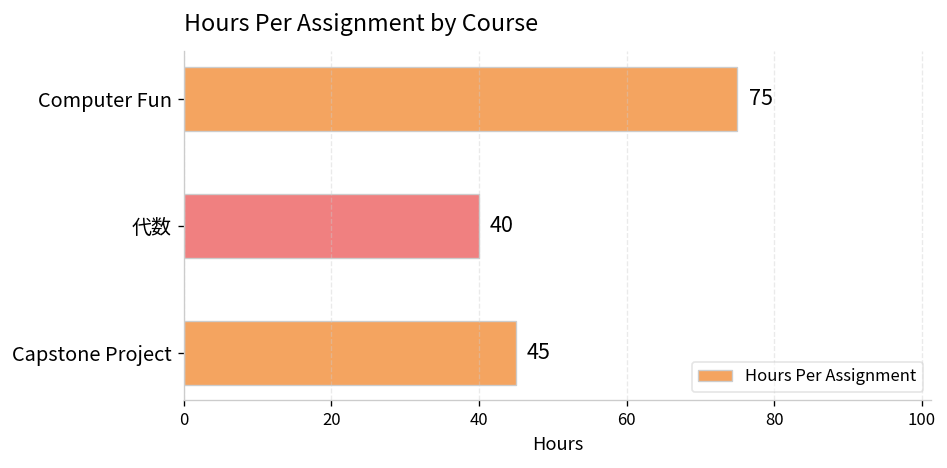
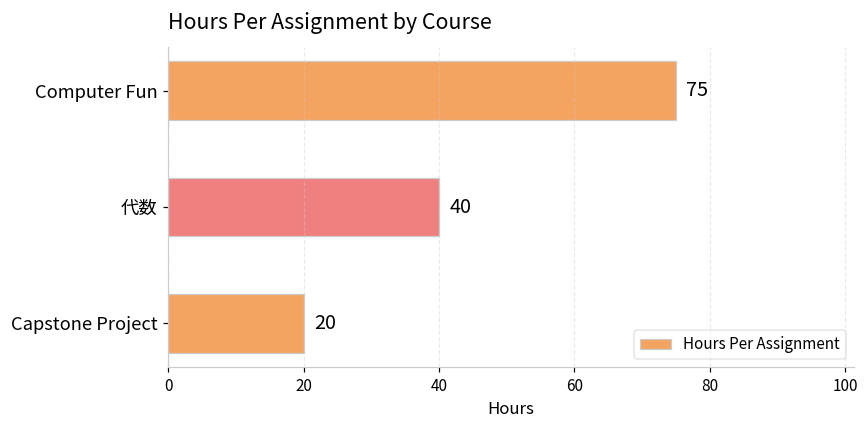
Capstone Project: 45 -> 20
